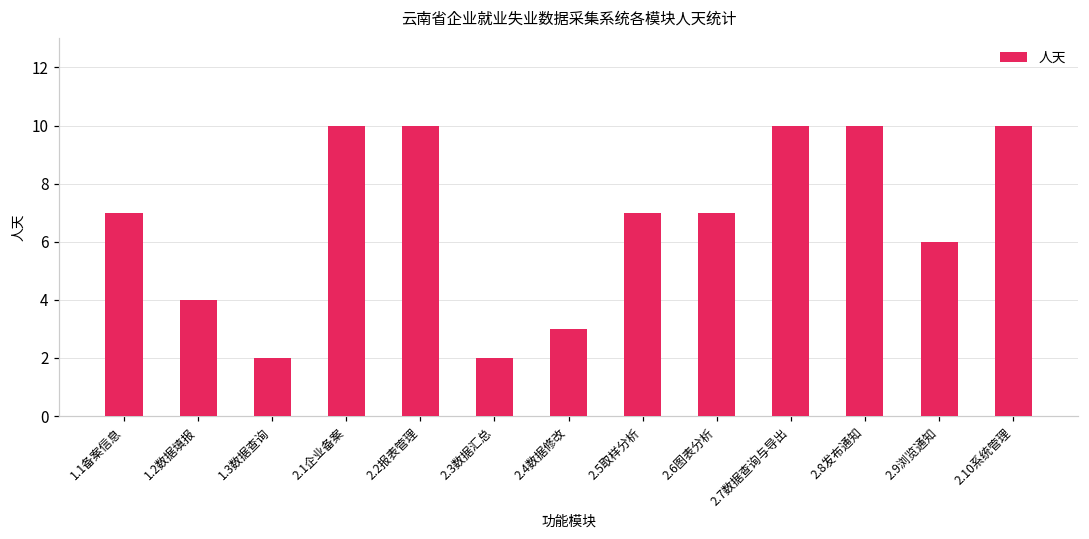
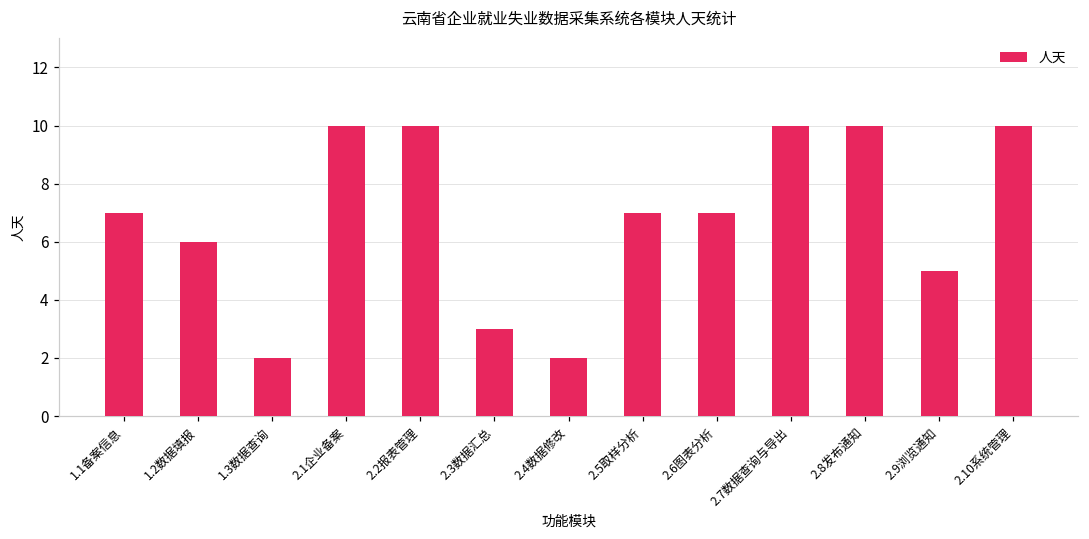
1.2数据填报: 4 -> 6
2.3数据汇总: 2 -> 3
2.4数据修改: 3 -> 2
2.9浏览通知: 6 -> 5
